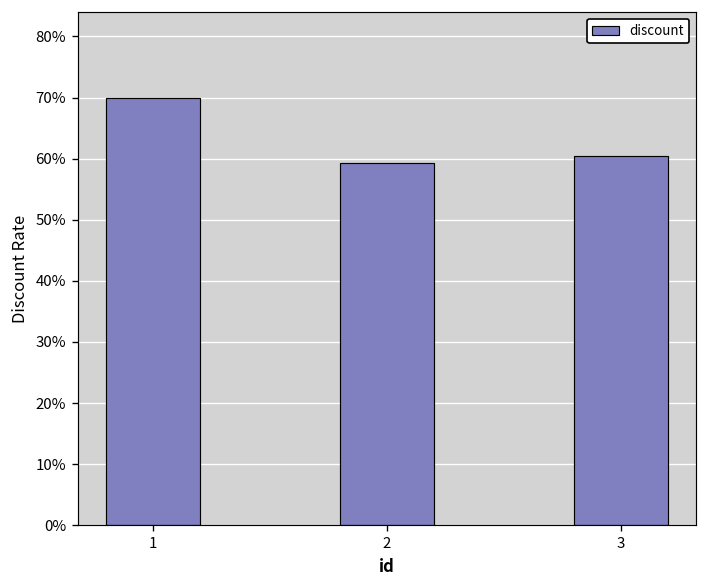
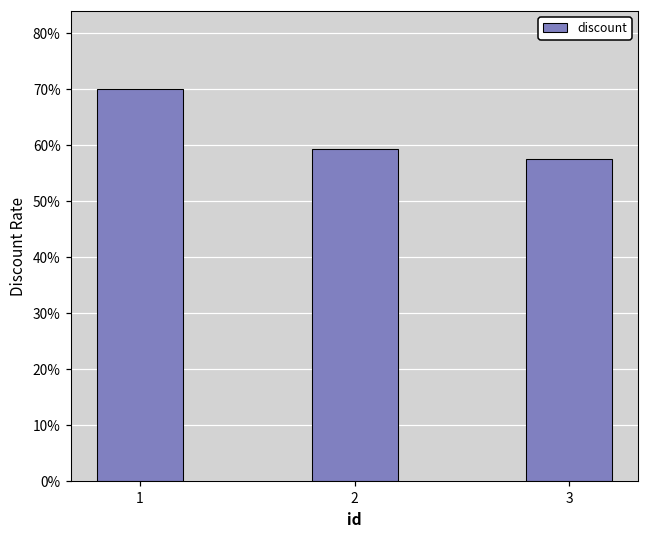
3: 61% -> 58%
